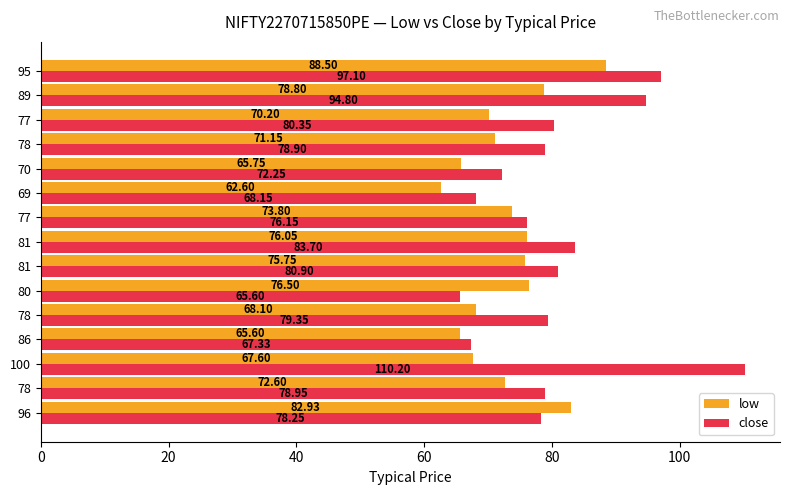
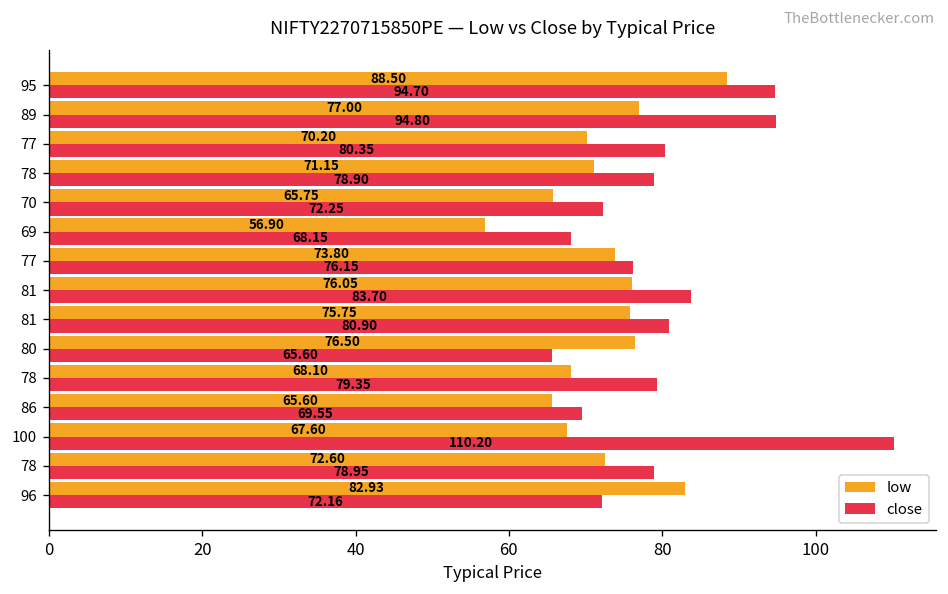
close, 95: 97.10 -> 94.70
low, 89: 78.80 -> 77.00
low, 69: 62.60 -> 56.90
close, 86: 67.33 -> 69.55
close, 96: 78.25 -> 72.16
